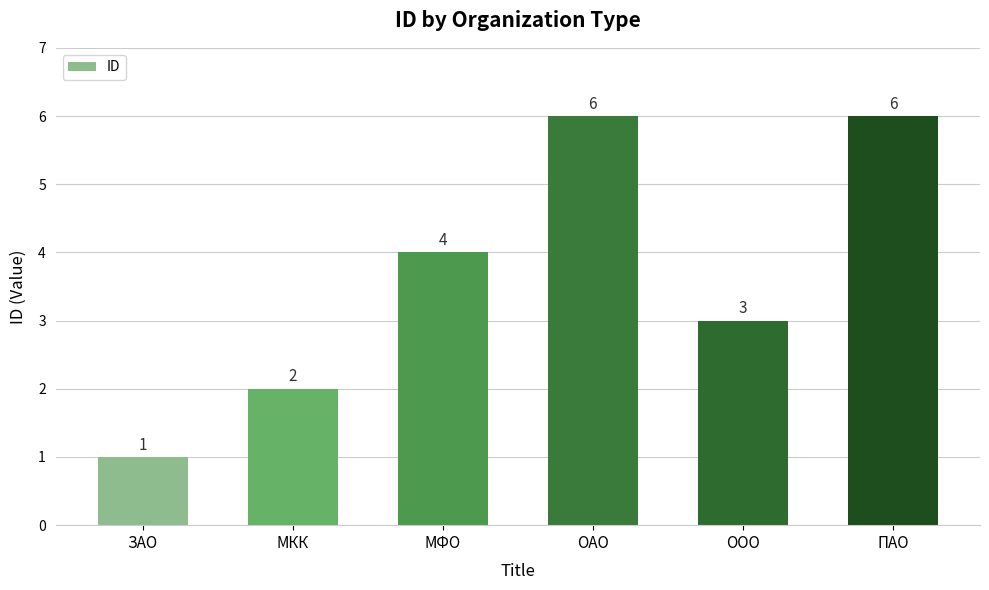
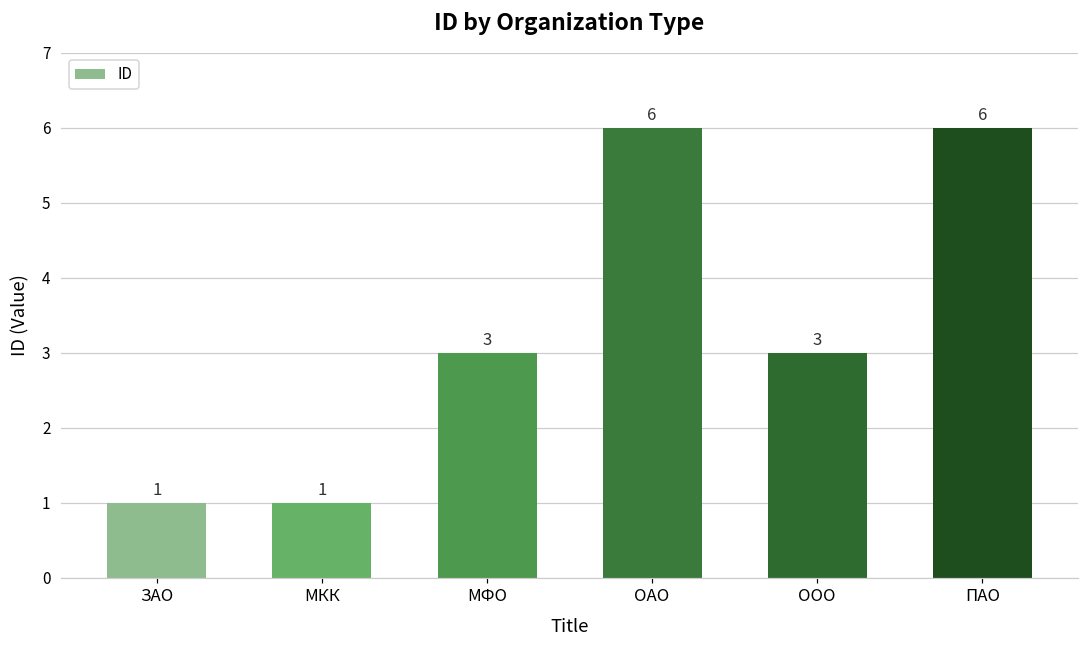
МКК: 2 -> 1
МФО: 4 -> 3
